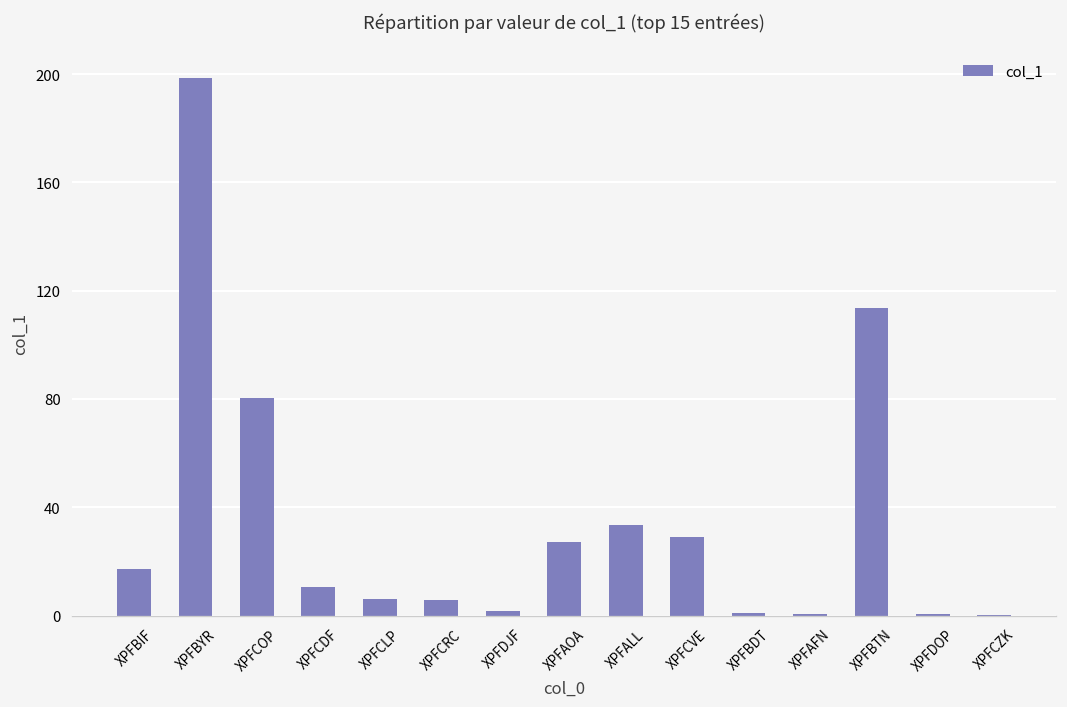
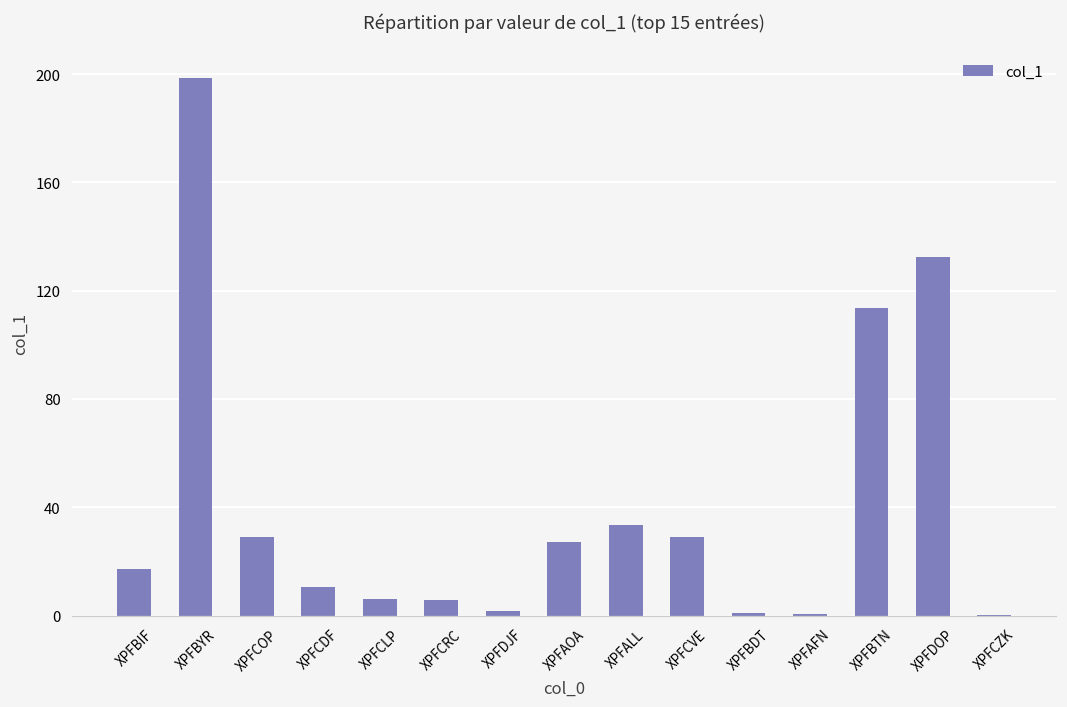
XPFCOP: 80 -> 29
XPFDOP: 0 -> 132
